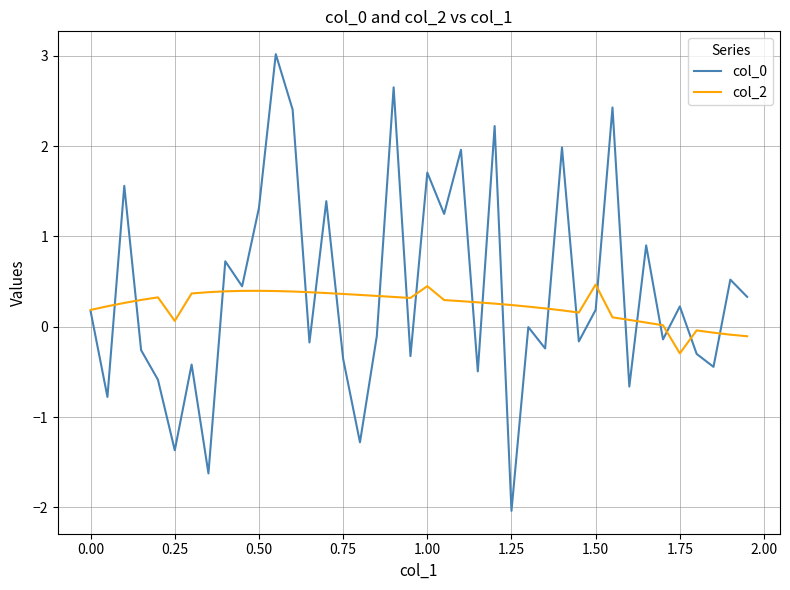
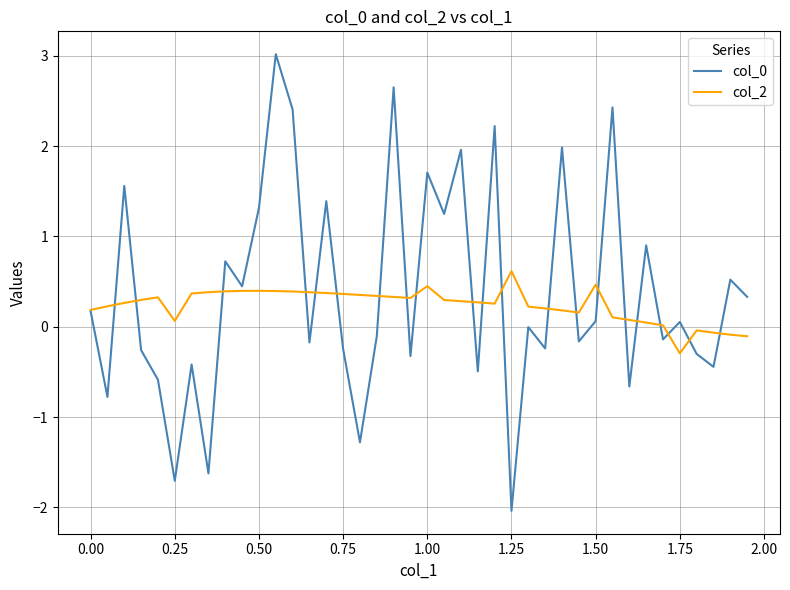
col_0, 0.25: -1.4 -> -1.7
col_0, 0.75: -0.4 -> -0.2
col_2, 1.25: 0.2 -> 0.6
col_0, 1.50: 0.2 -> 0.1
col_0, 1.75: 0.2 -> 0.1
